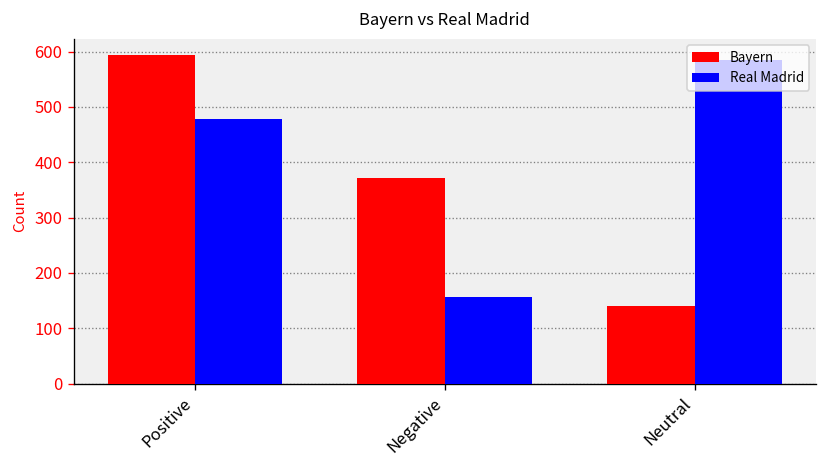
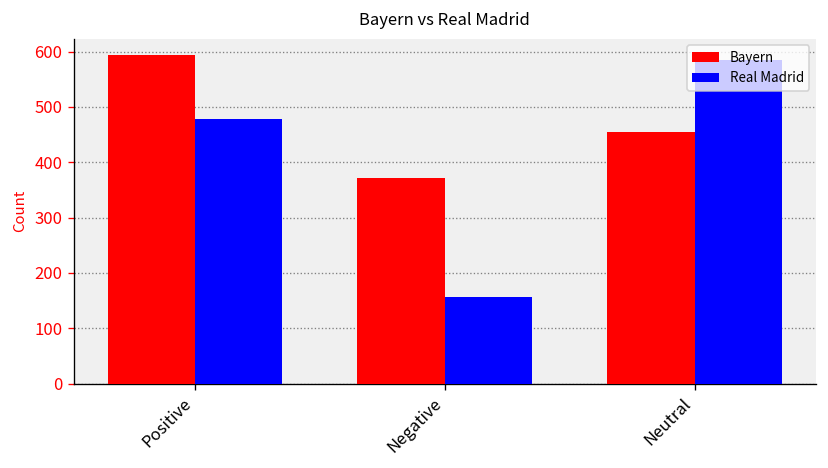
Bayern, Neutral: 140 -> 450
